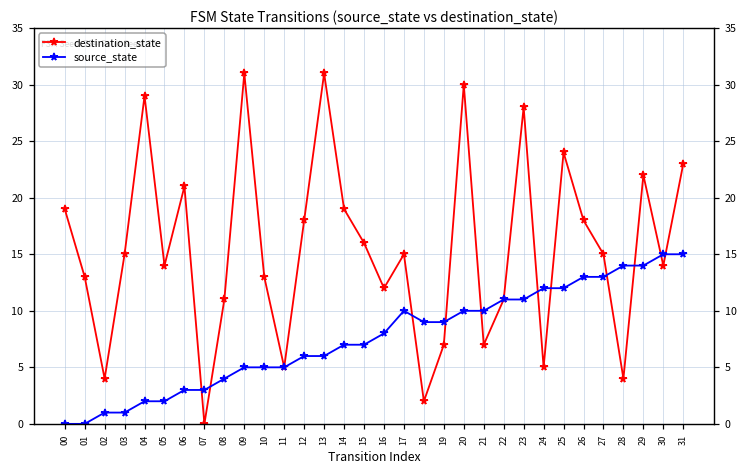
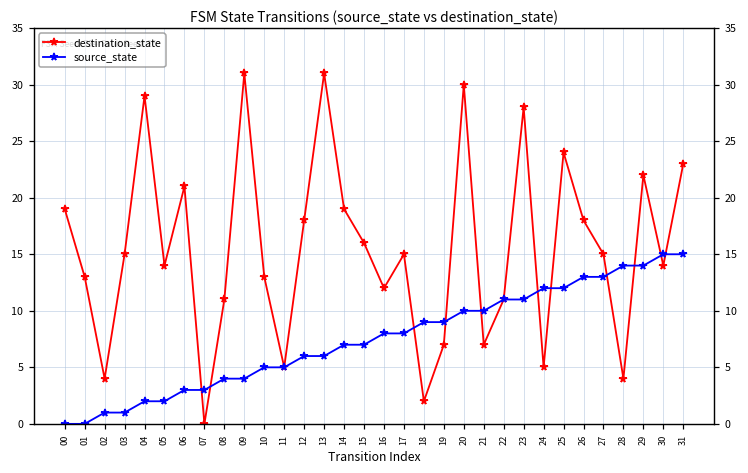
source_state, 09: 5 -> 4
source_state, 17: 10 -> 8
